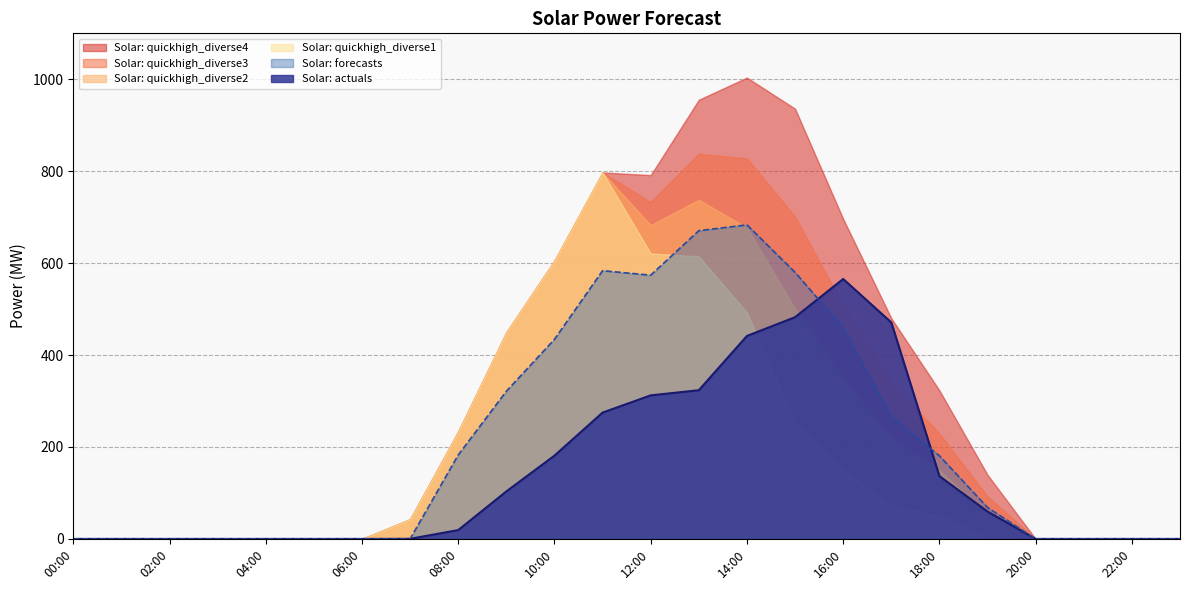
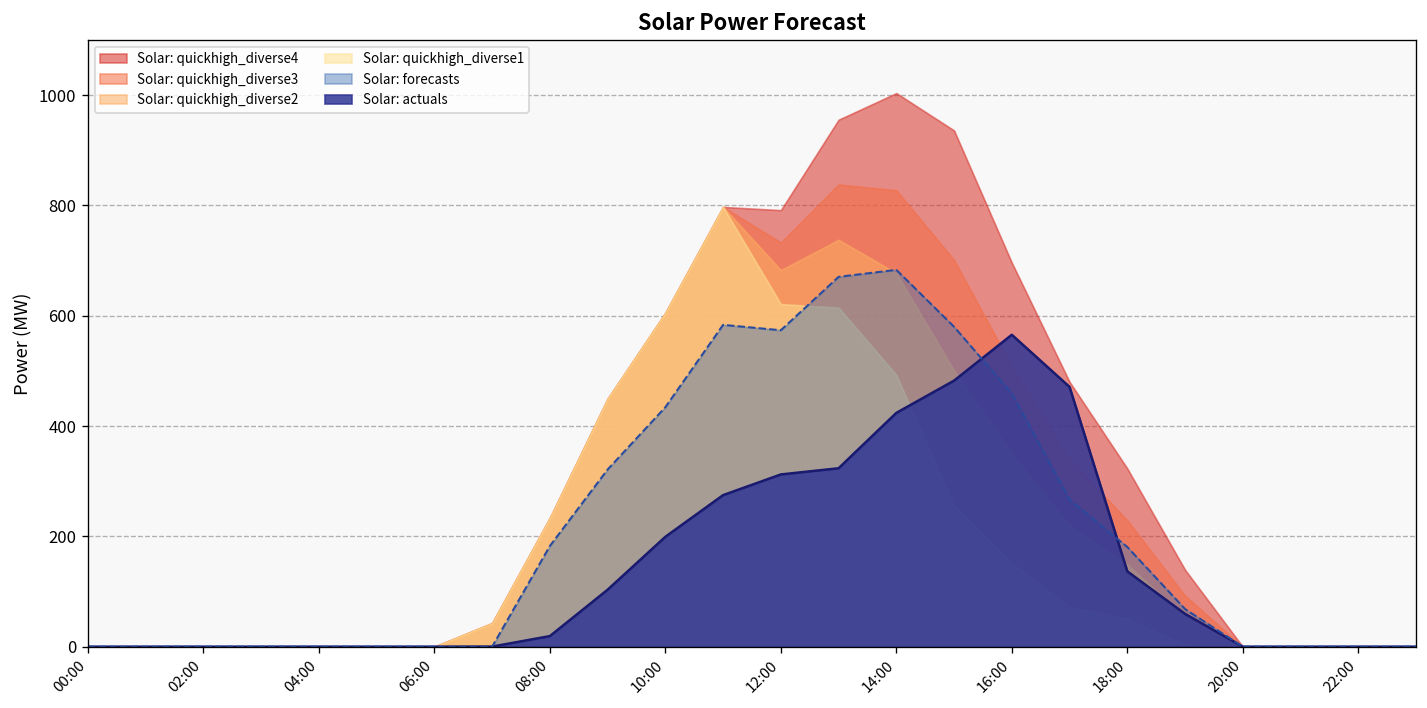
Solar: actuals, 10:00: 180 -> 200
Solar: actuals, 14:00: 440 -> 420
